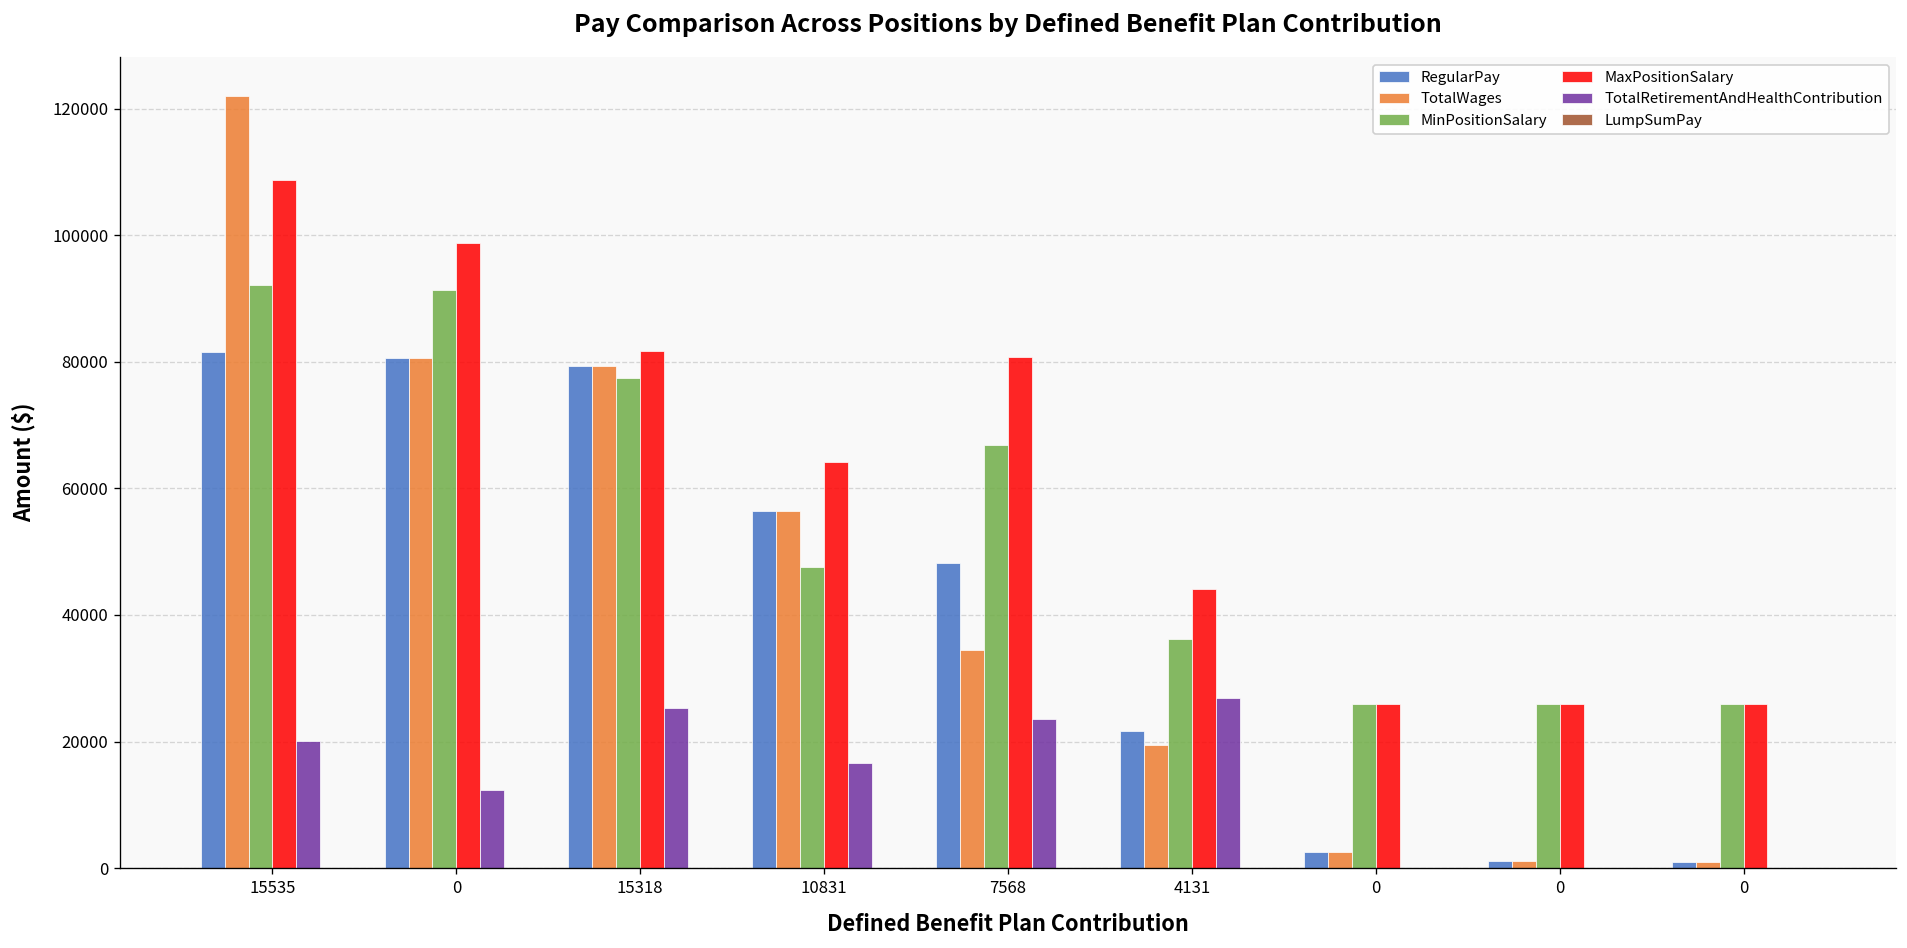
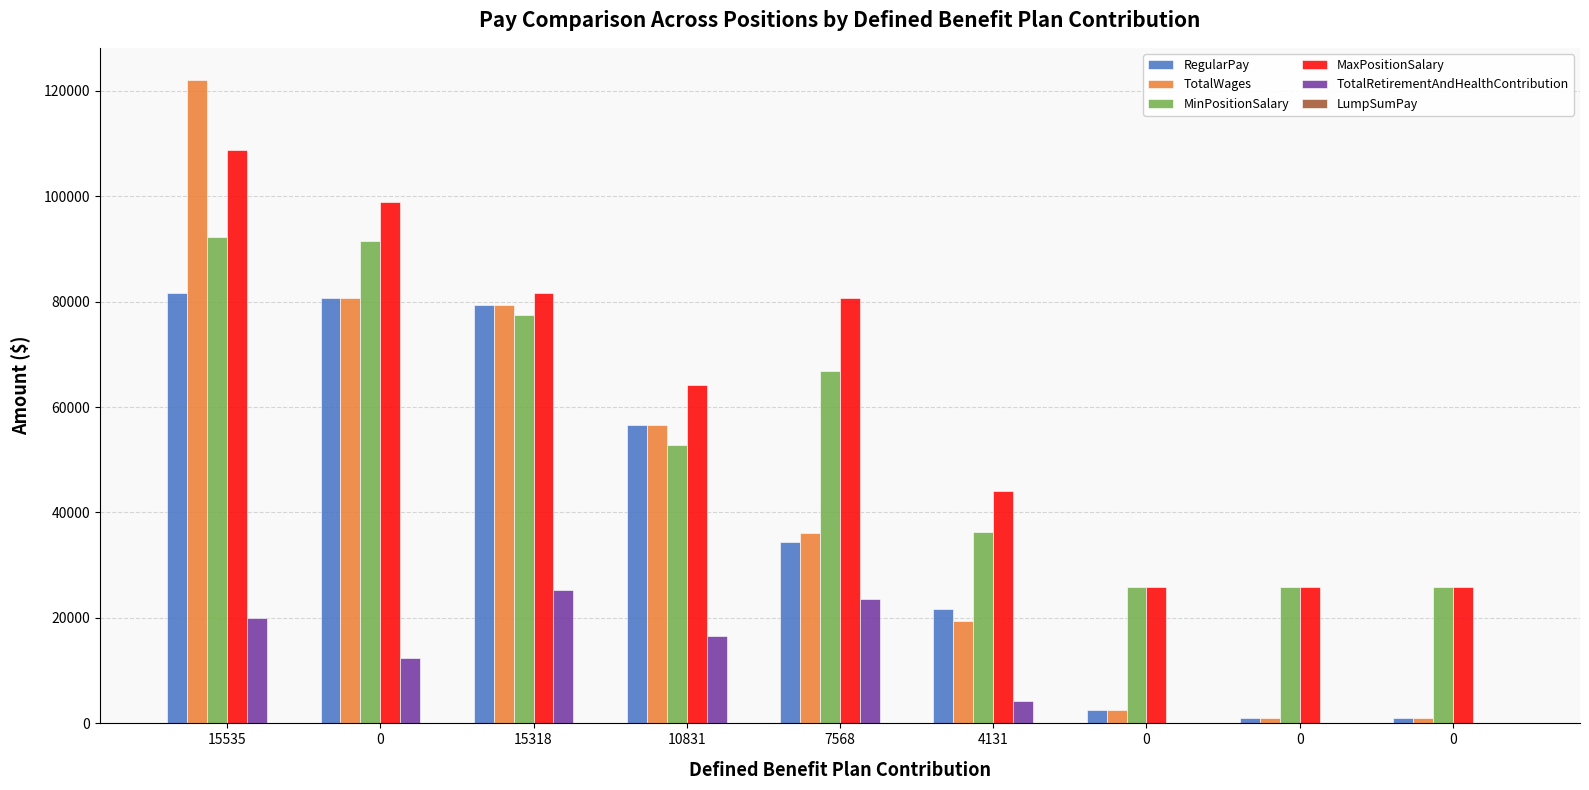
MinPositionSalary, 10831: 48000 -> 53000
RegularPay, 7568: 48000 -> 34000
TotalWages, 7568: 34000 -> 36000
TotalRetirementAndHealthContribution, 4131: 27000 -> 4000
